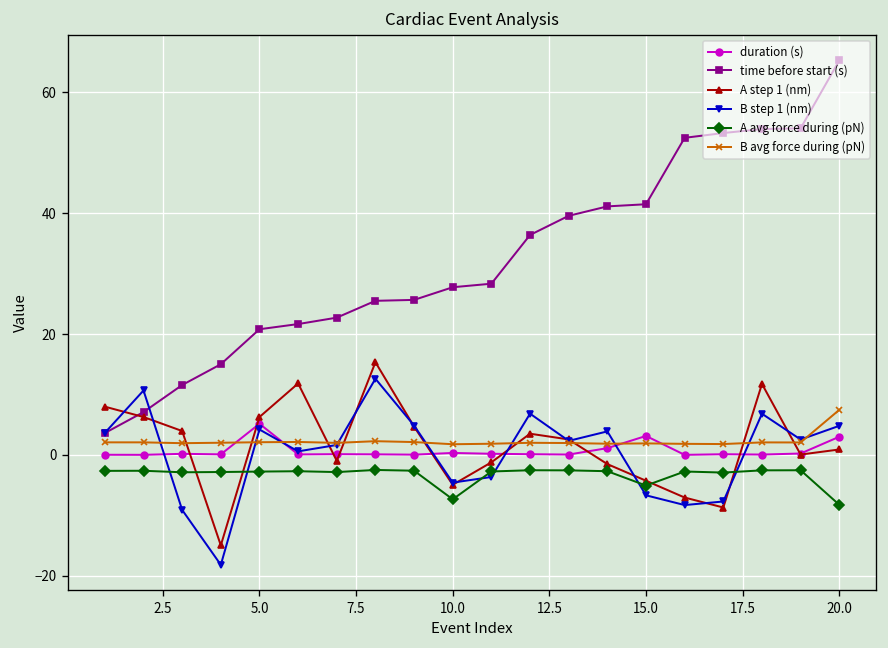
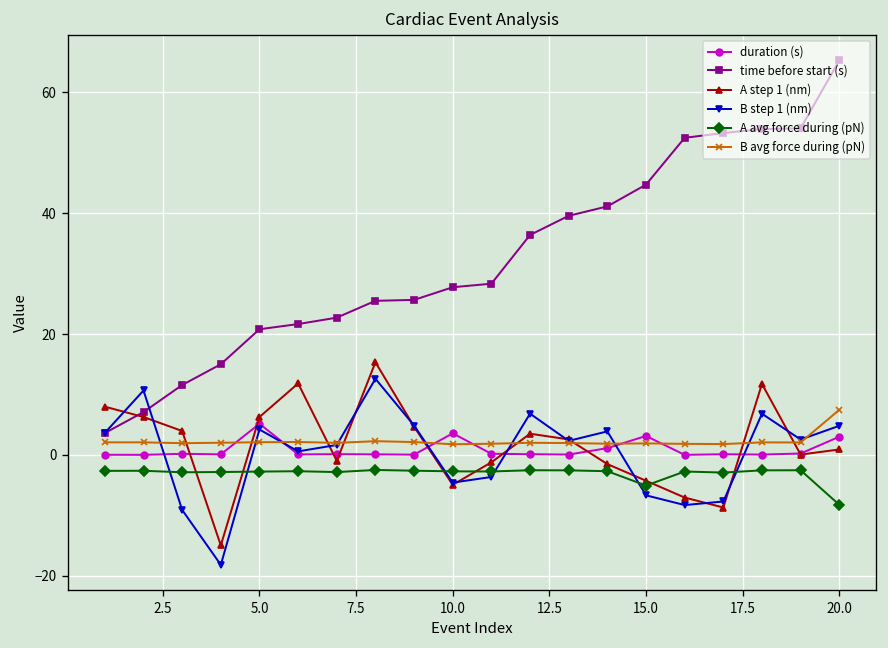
duration (s), 10.0: 0 -> 4
A avg force during (pN), 10.0: -7 -> -3
time before start (s), 15.0: 41 -> 45
